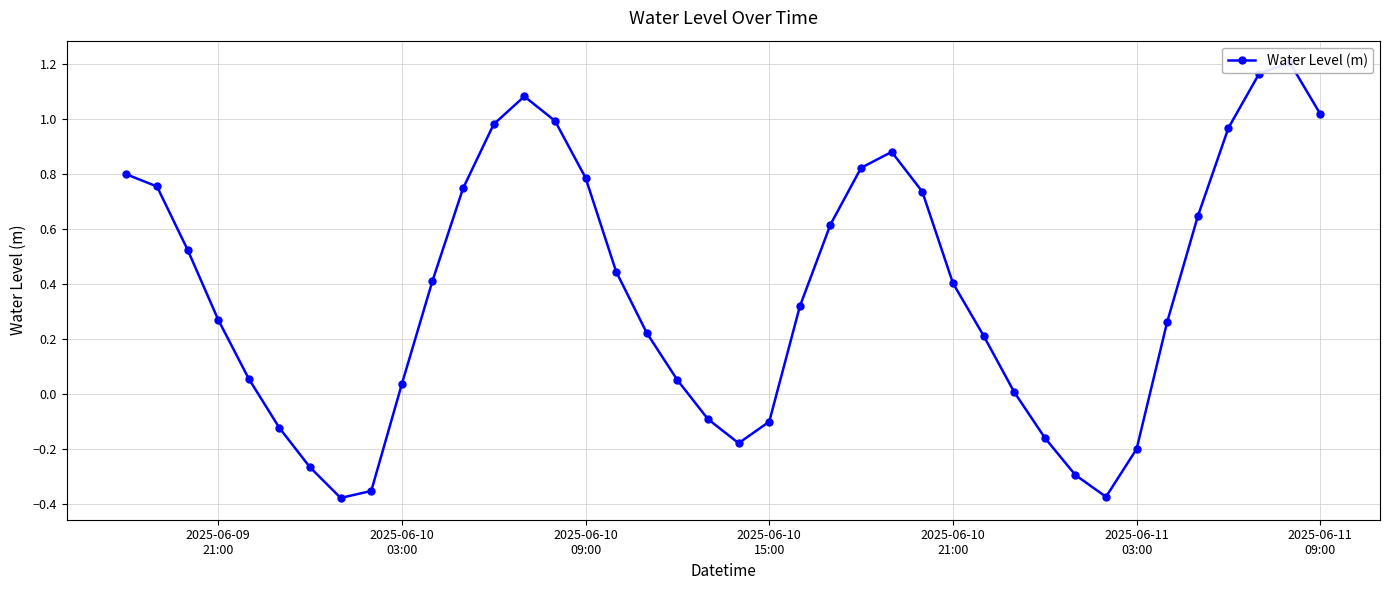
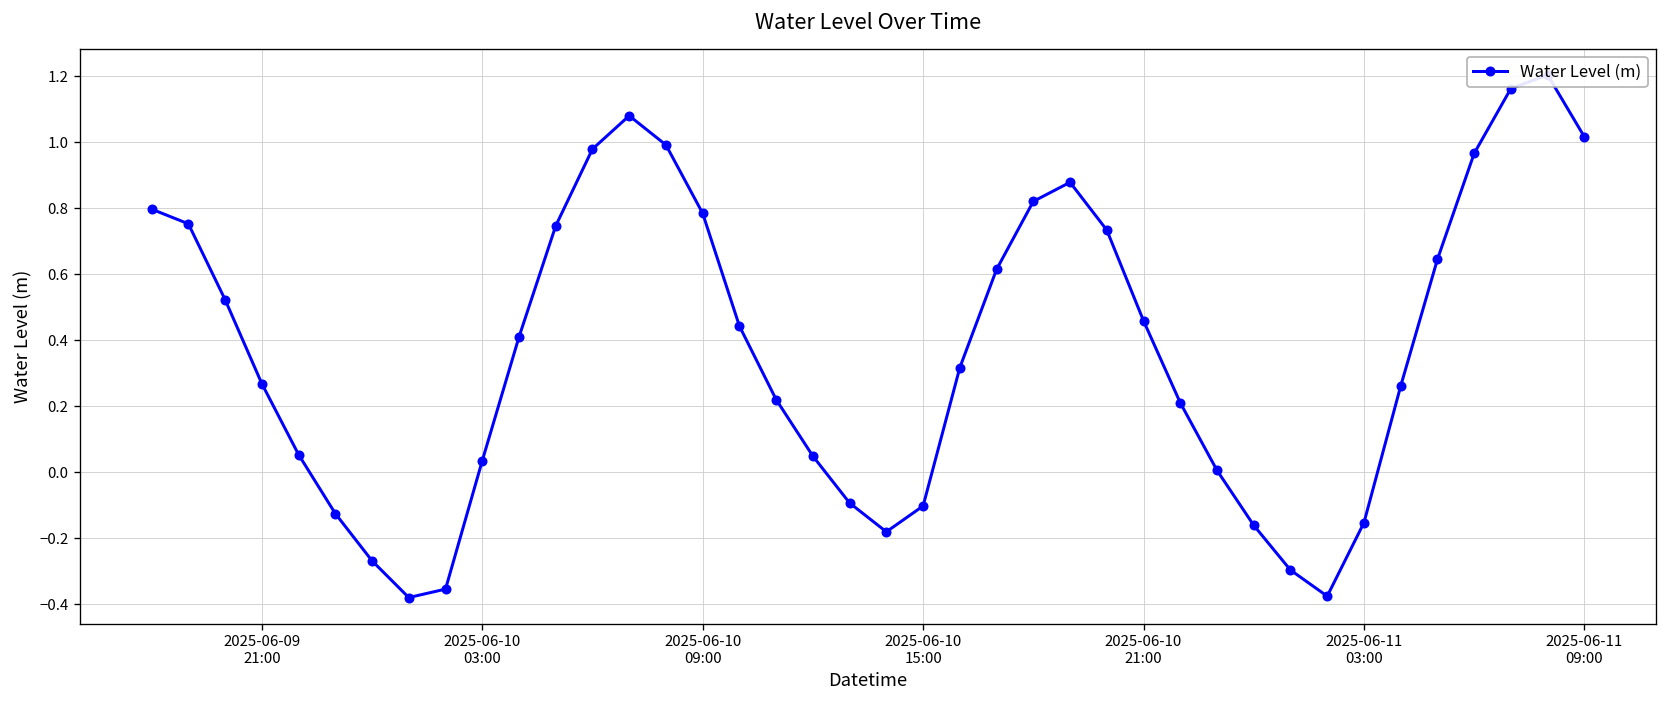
2025-06-10 21:00: 0.40 -> 0.46
2025-06-11 03:00: -0.20 -> -0.15
